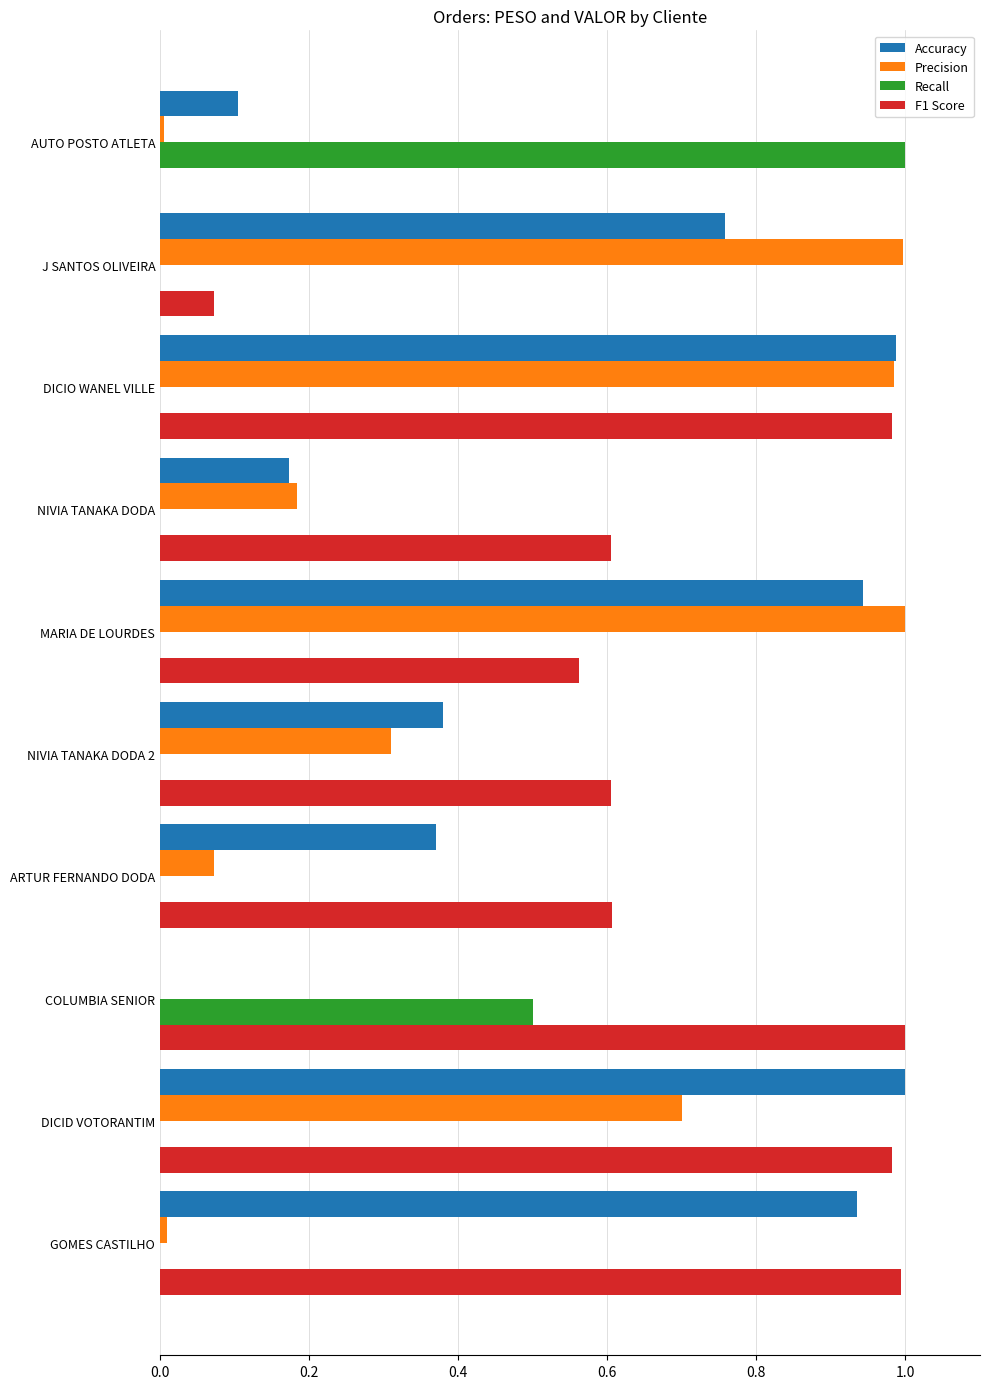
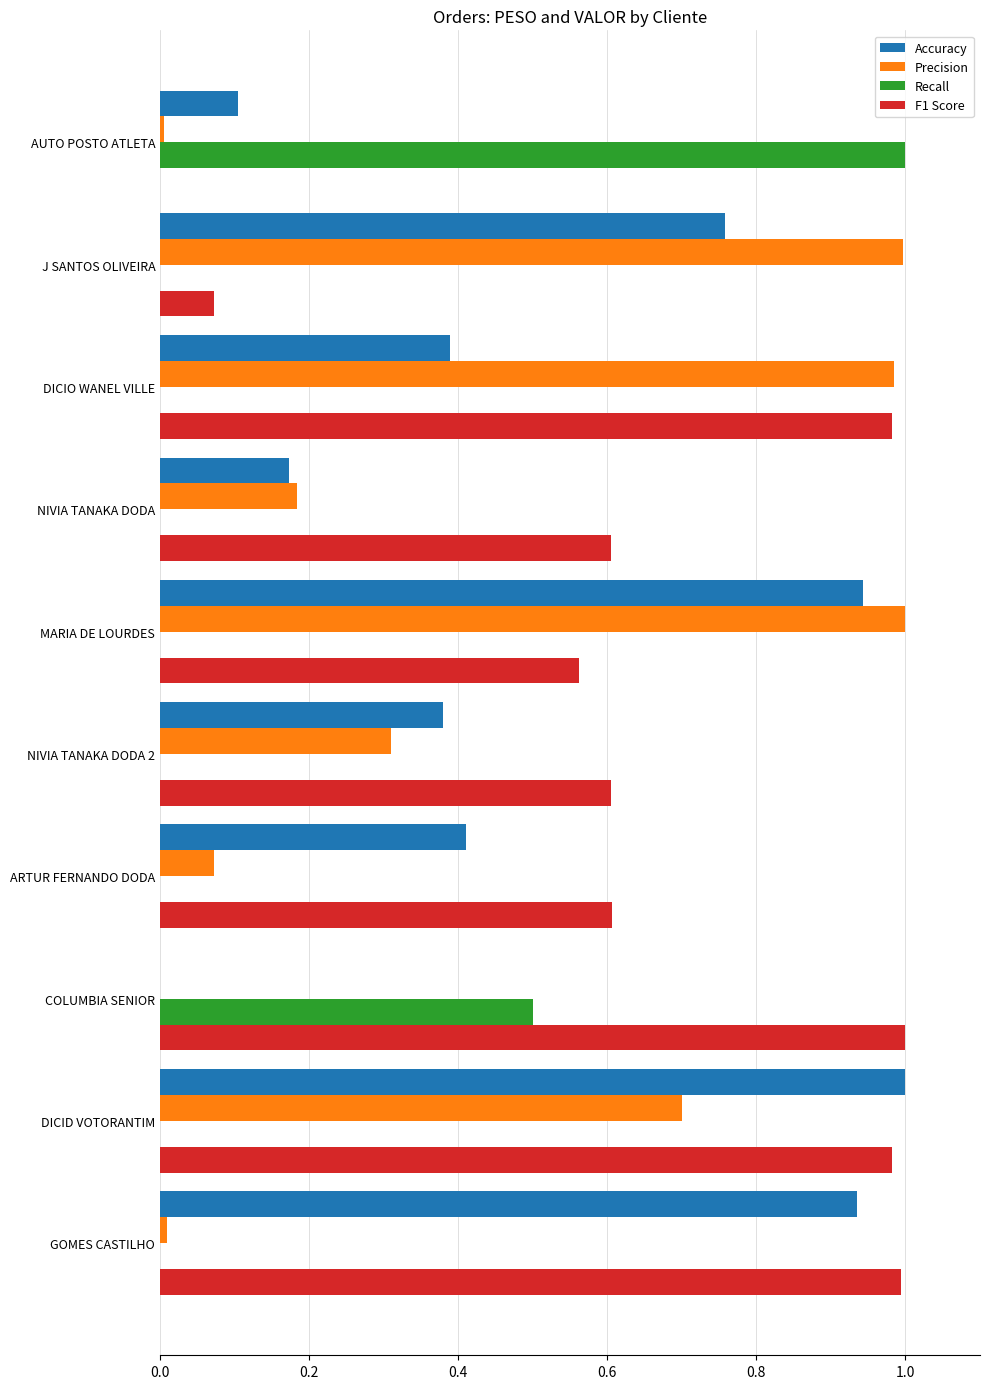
Accuracy, DICIO WANEL VILLE: 0.99 -> 0.39
Accuracy, ARTUR FERNANDO DODA: 0.37 -> 0.41
